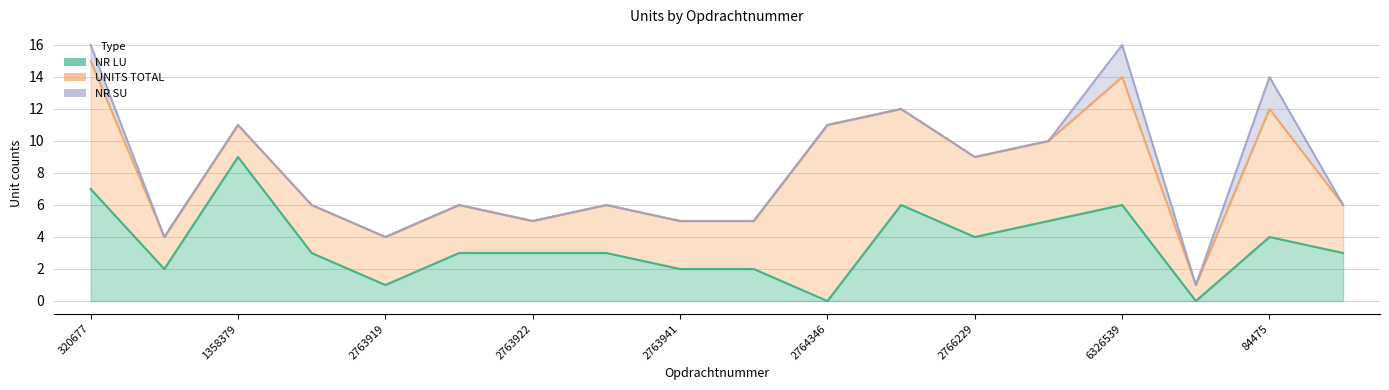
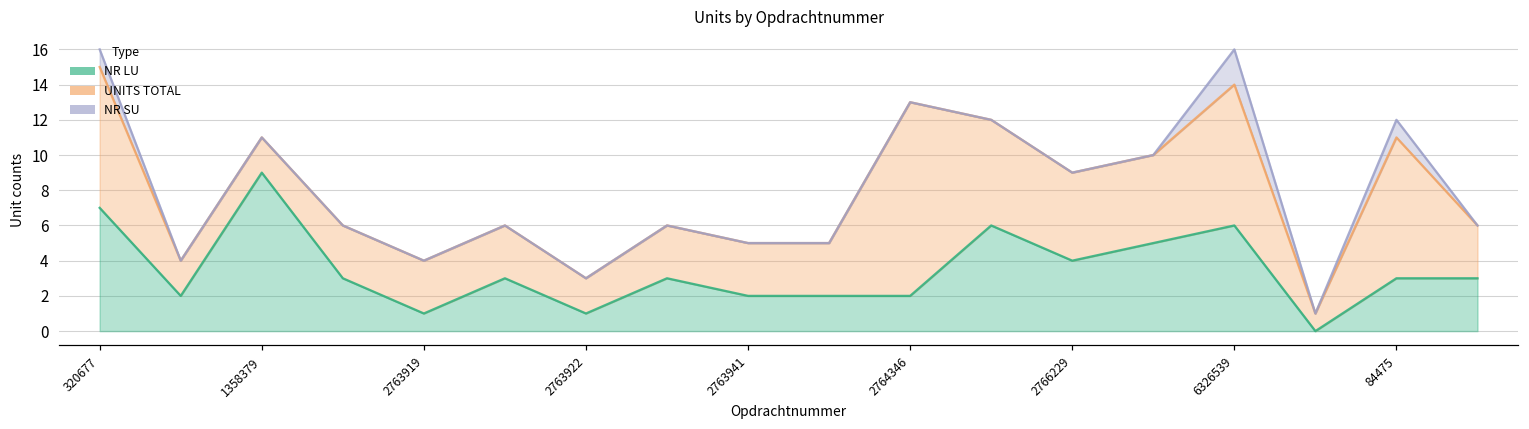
NR LU, 2763922: 3 -> 1
NR LU, 2764346: 0 -> 2
NR LU, 84475: 4 -> 3
NR SU, 84475: 2 -> 1
